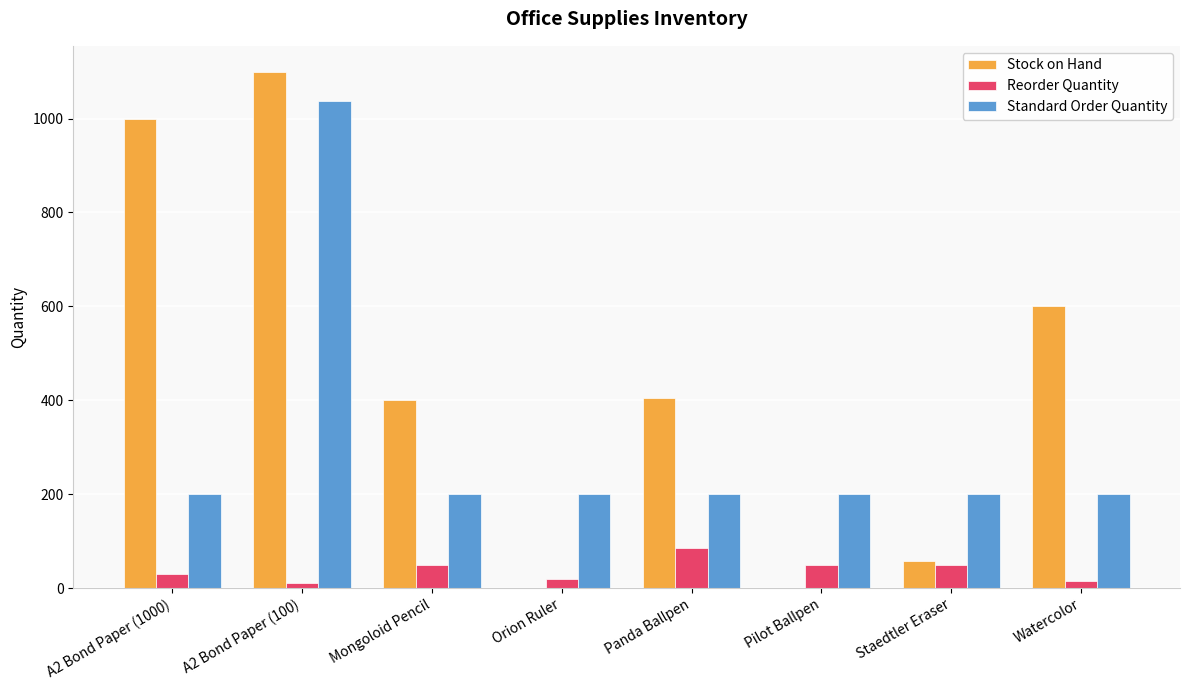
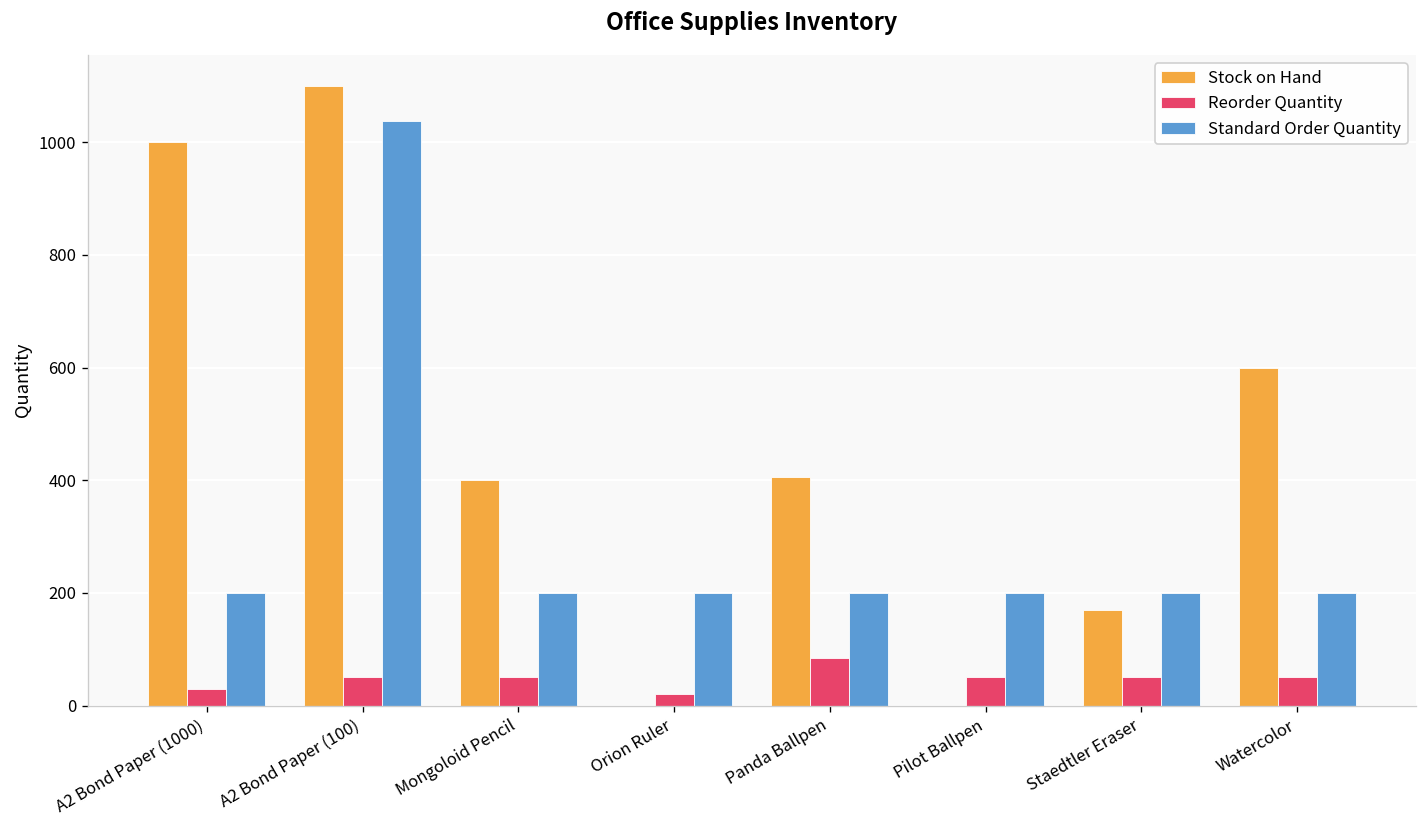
Reorder Quantity, A2 Bond Paper (100): 10 -> 50
Stock on Hand, Staedtler Eraser: 60 -> 170
Reorder Quantity, Watercolor: 10 -> 50
